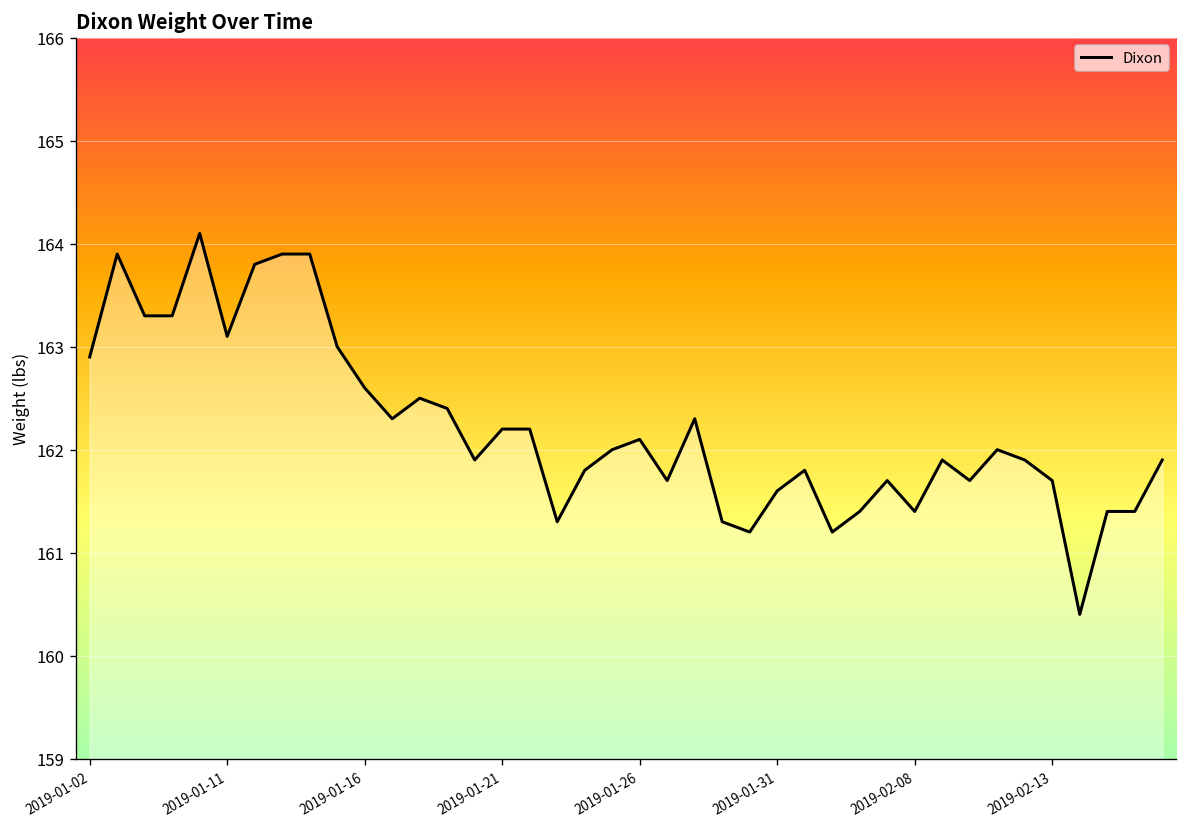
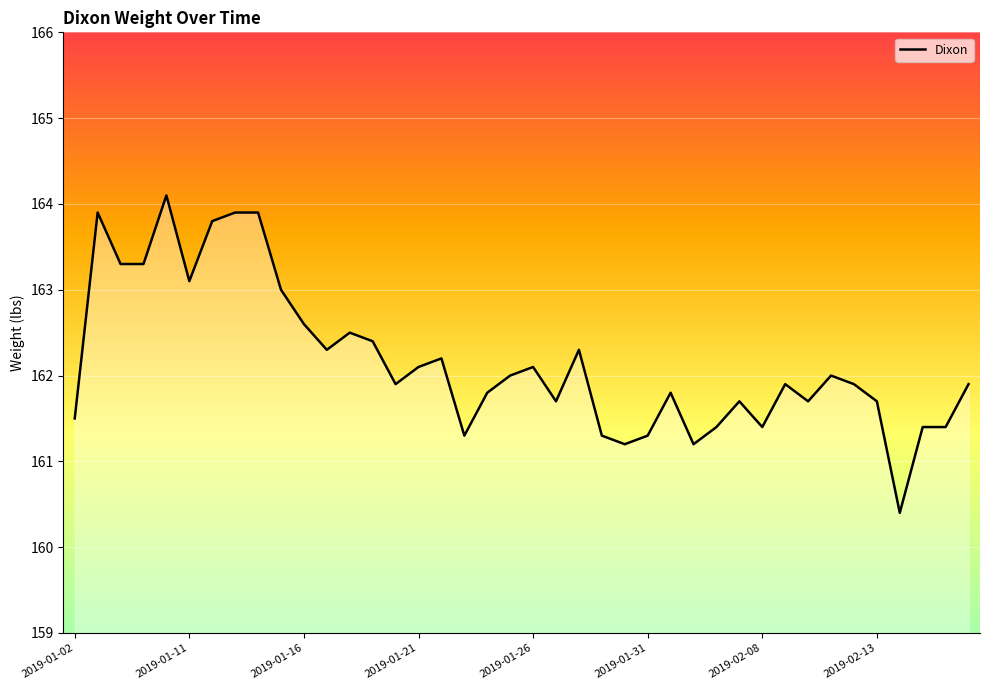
2019-01-02: 162.9 -> 161.5
2019-01-21: 162.2 -> 162.1
2019-01-31: 161.6 -> 161.3
